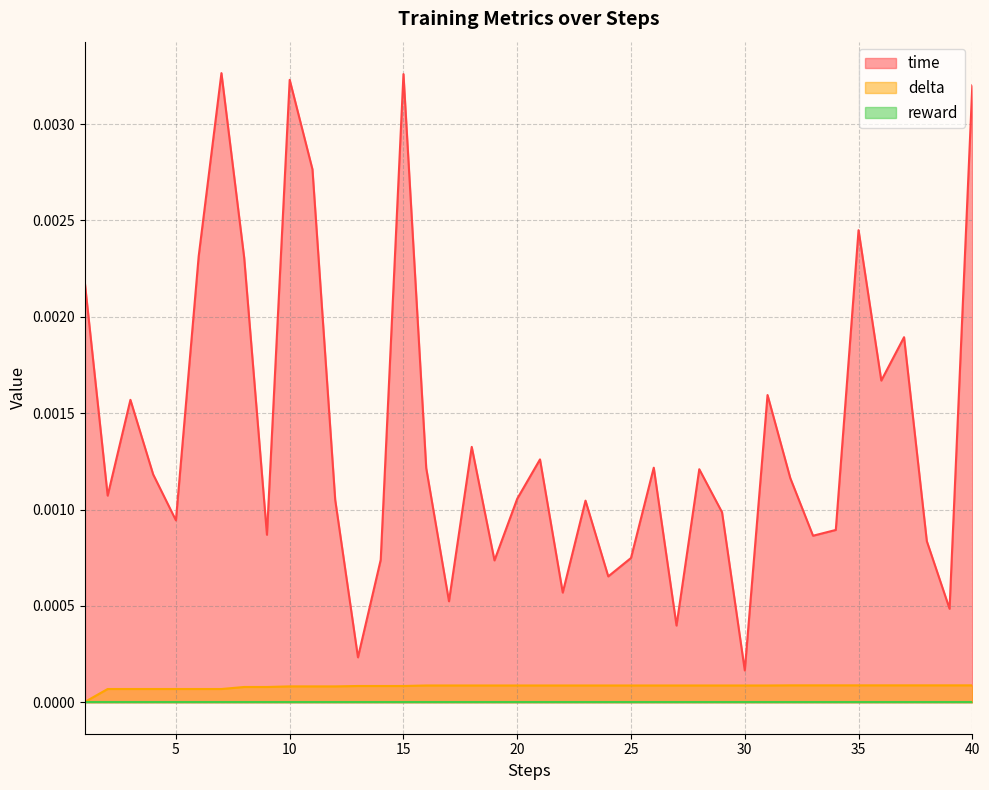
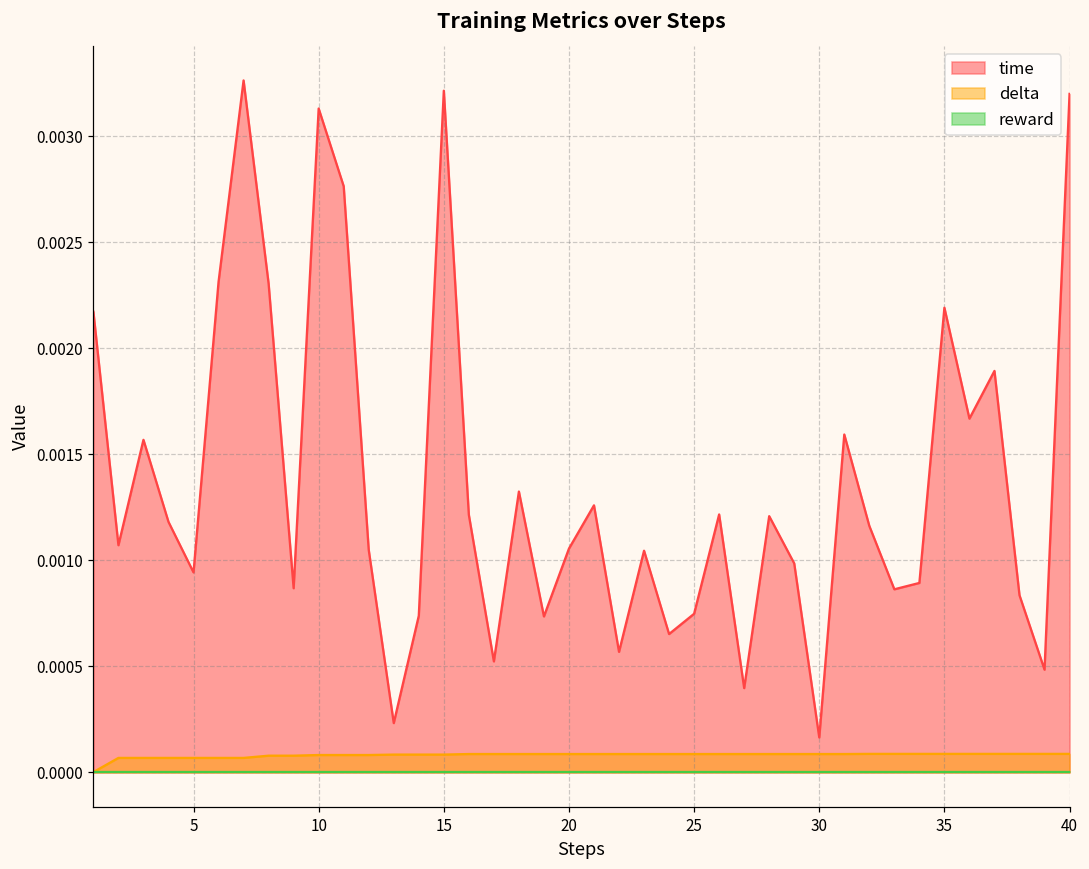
time, 10: 0.00323 -> 0.00313
time, 15: 0.00326 -> 0.00322
time, 35: 0.00245 -> 0.00219
